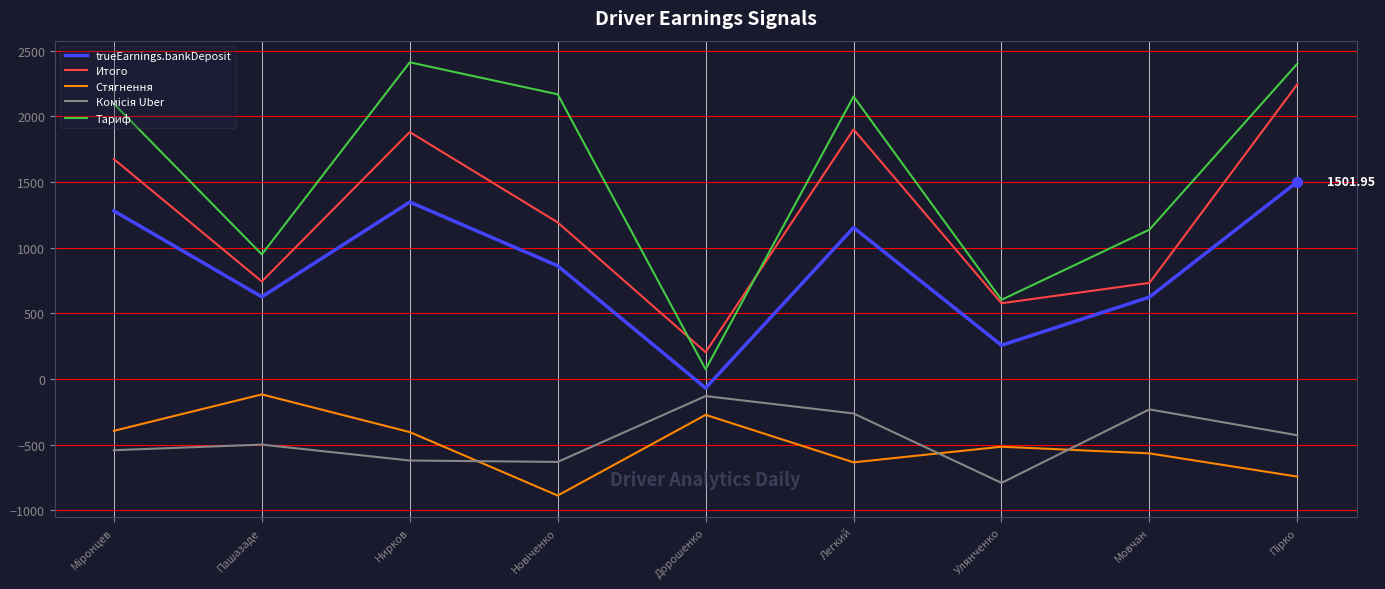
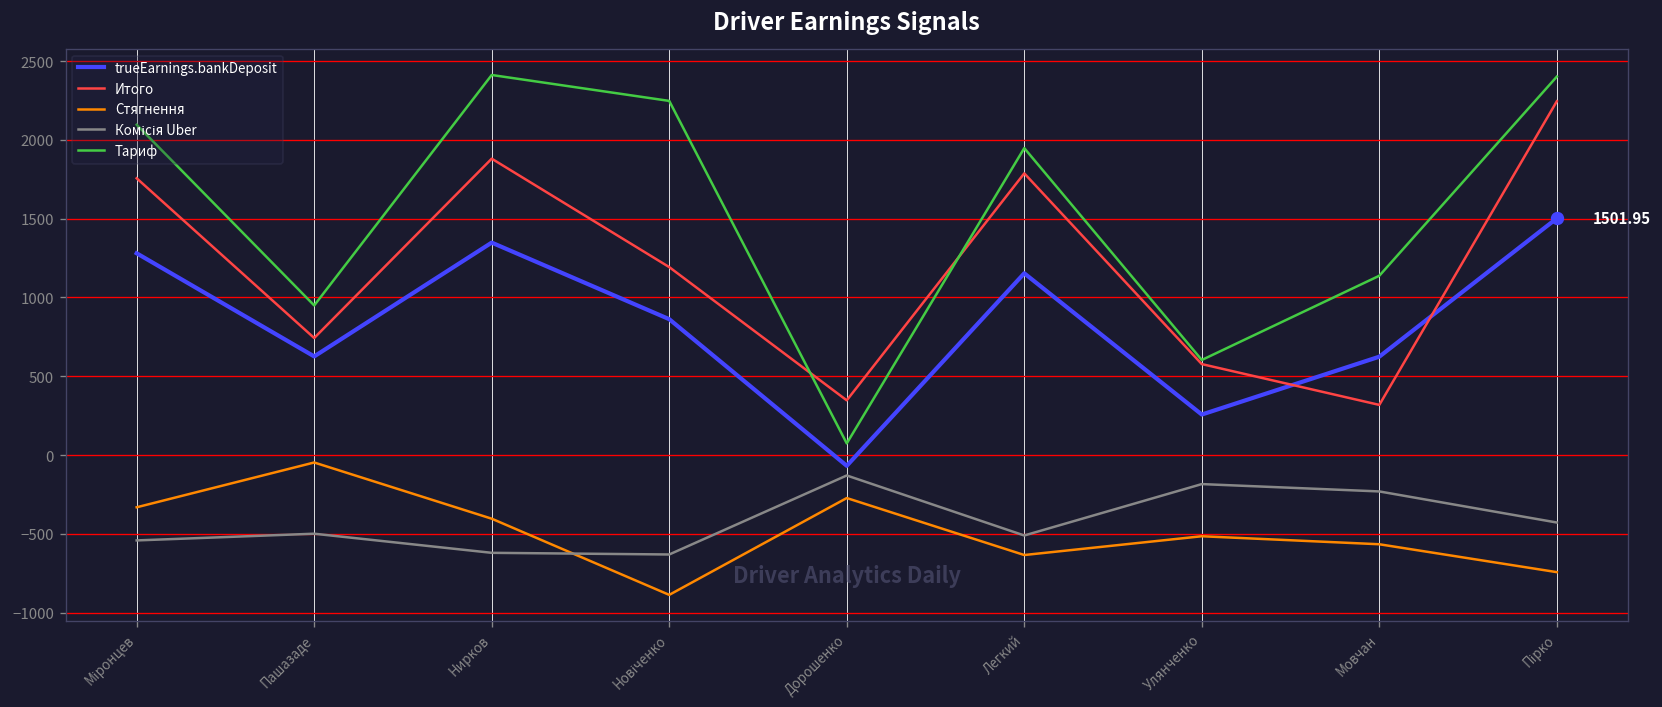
Итого, Міронцев: 1670 -> 1760
Стягнення, Міронцев: -390 -> -330
Стягнення, Пашазаде: -120 -> -50
Тариф, Новіченко: 2170 -> 2250
Итого, Дорошенко: 200 -> 350
Итого, Легкий: 1900 -> 1790
Комісія Uber, Легкий: -260 -> -510
Тариф, Легкий: 2150 -> 1950
Комісія Uber, Улянченко: -790 -> -180
Итого, Мовчан: 730 -> 320
